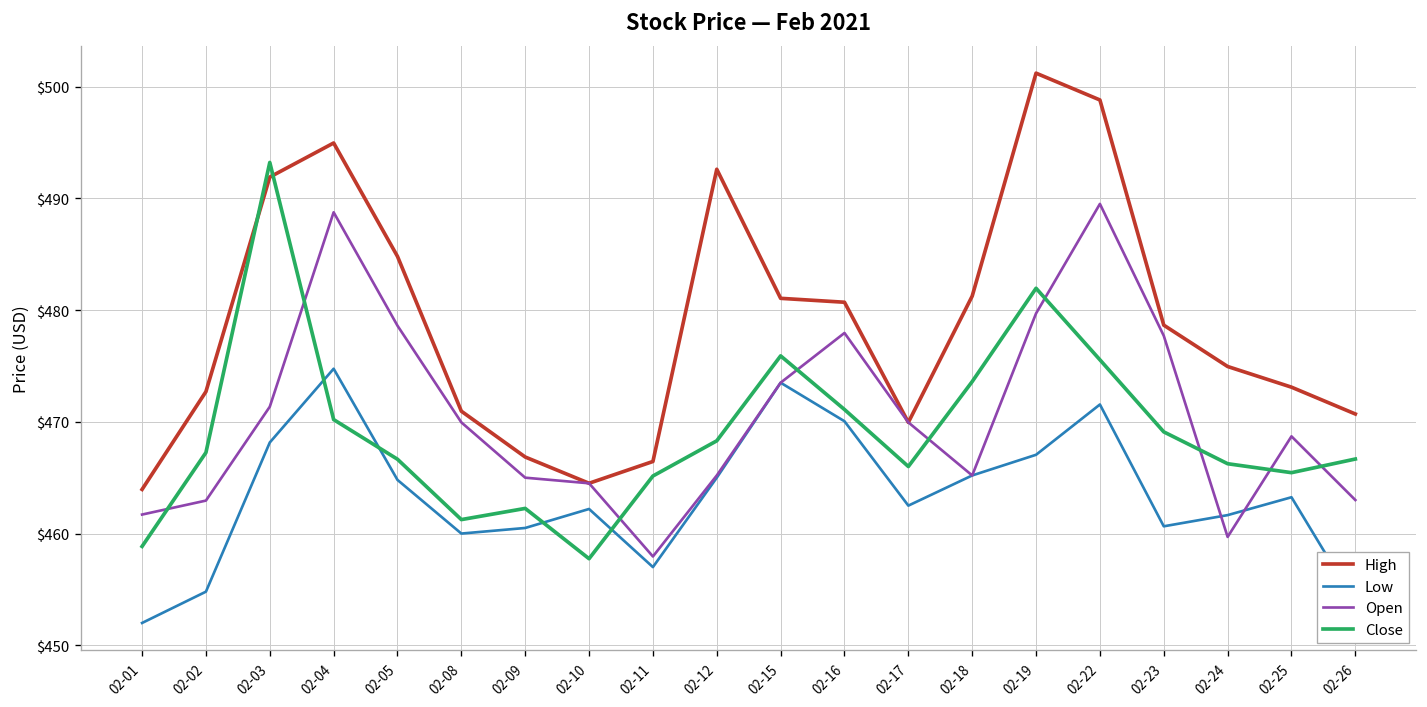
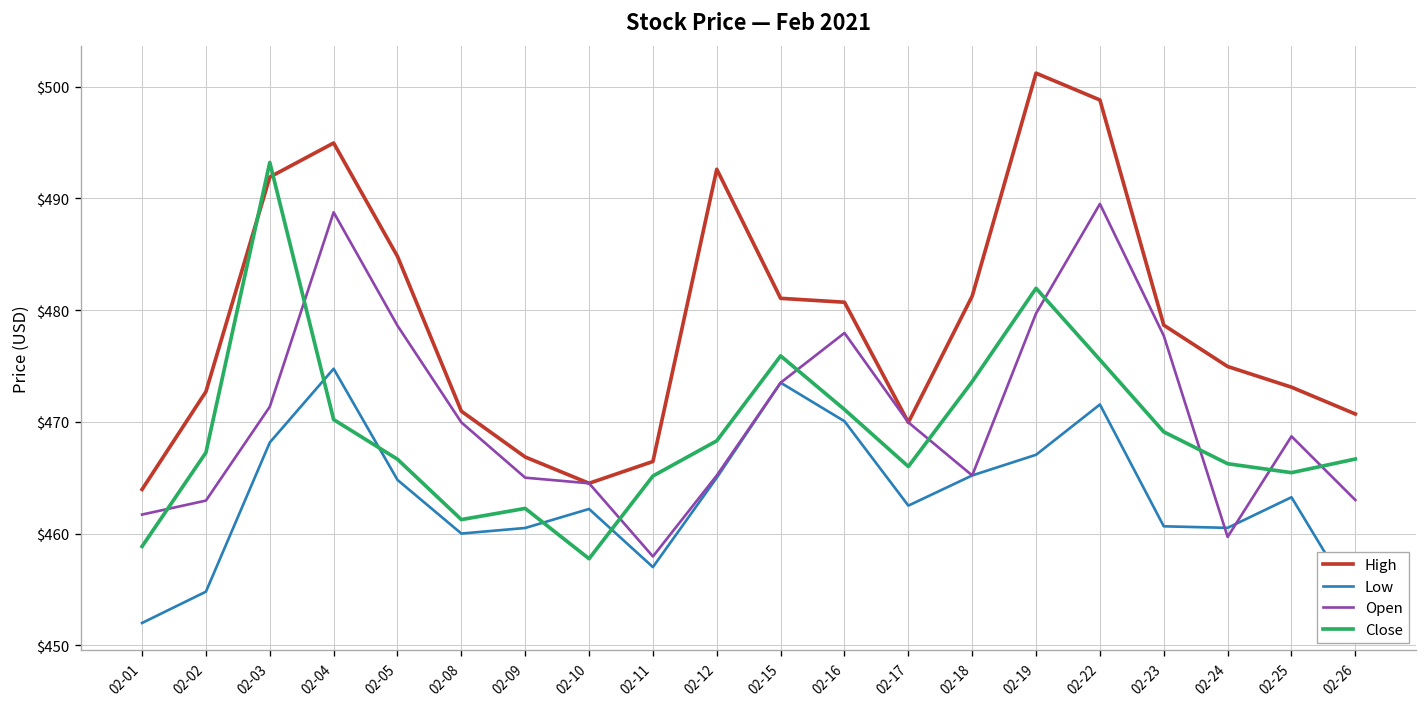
Low, 02-24: $462 -> $461
